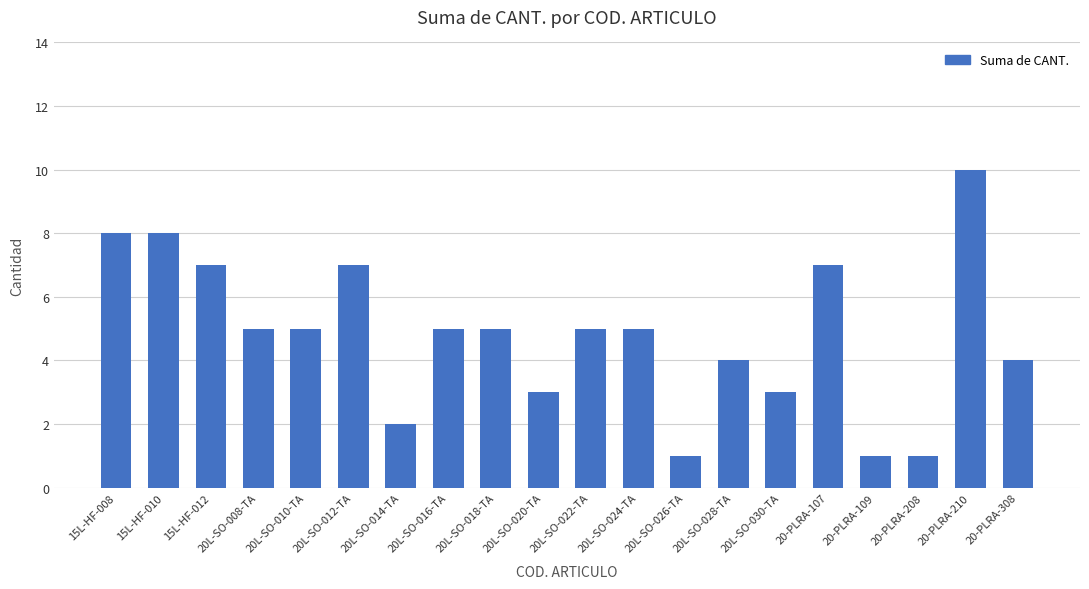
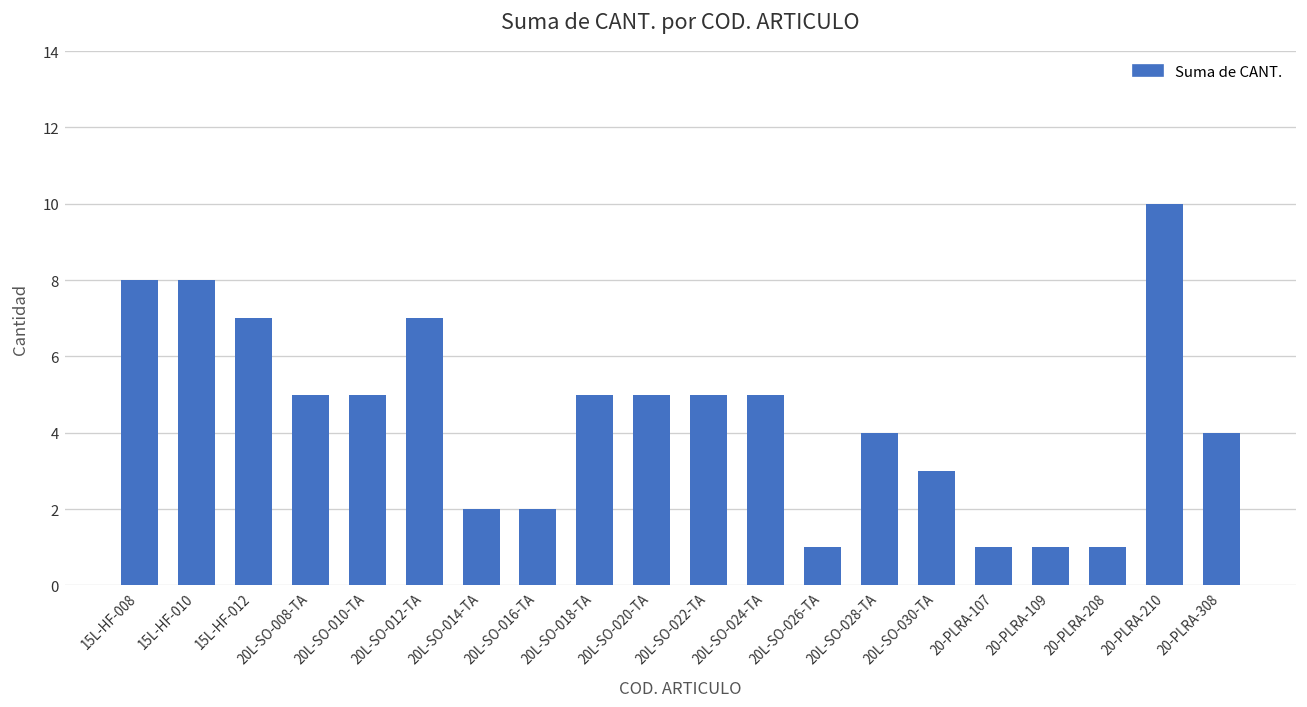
20L-SO-016-TA: 5 -> 2
20L-SO-020-TA: 3 -> 5
20-PLRA-107: 7 -> 1
